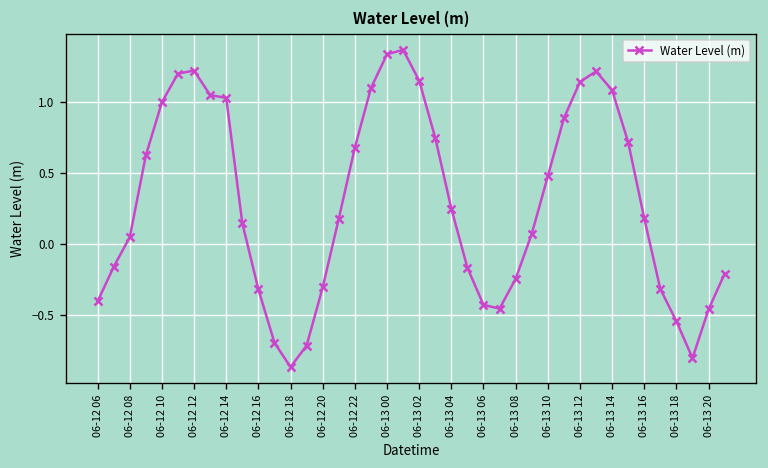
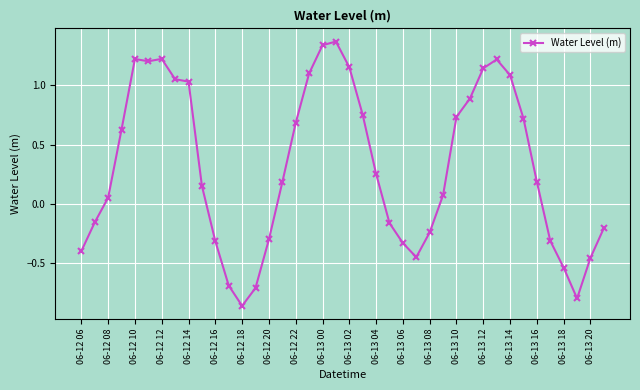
06-12 10: 1.00 -> 1.22
06-13 06: -0.43 -> -0.33
06-13 10: 0.48 -> 0.73
